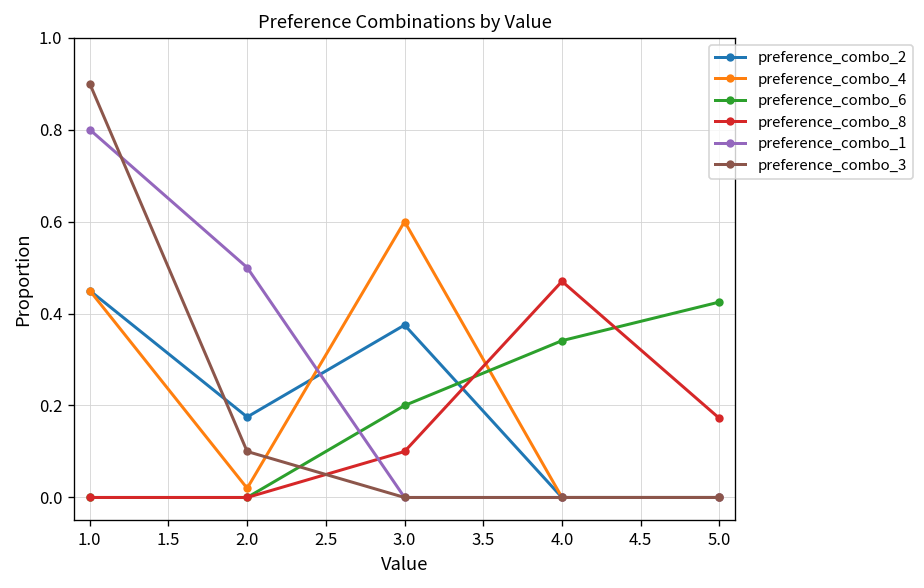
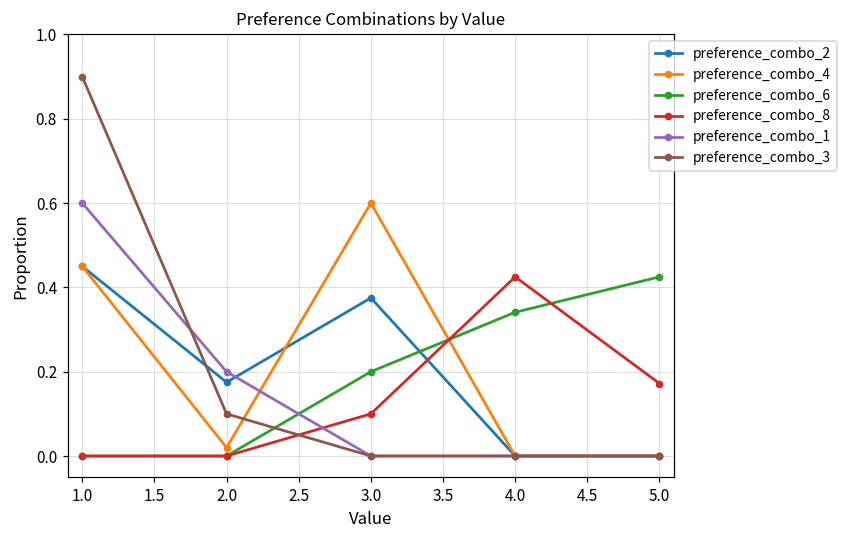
preference_combo_1, 1.0: 0.8 -> 0.6
preference_combo_1, 2.0: 0.5 -> 0.2
preference_combo_8, 4.0: 0.47 -> 0.43
